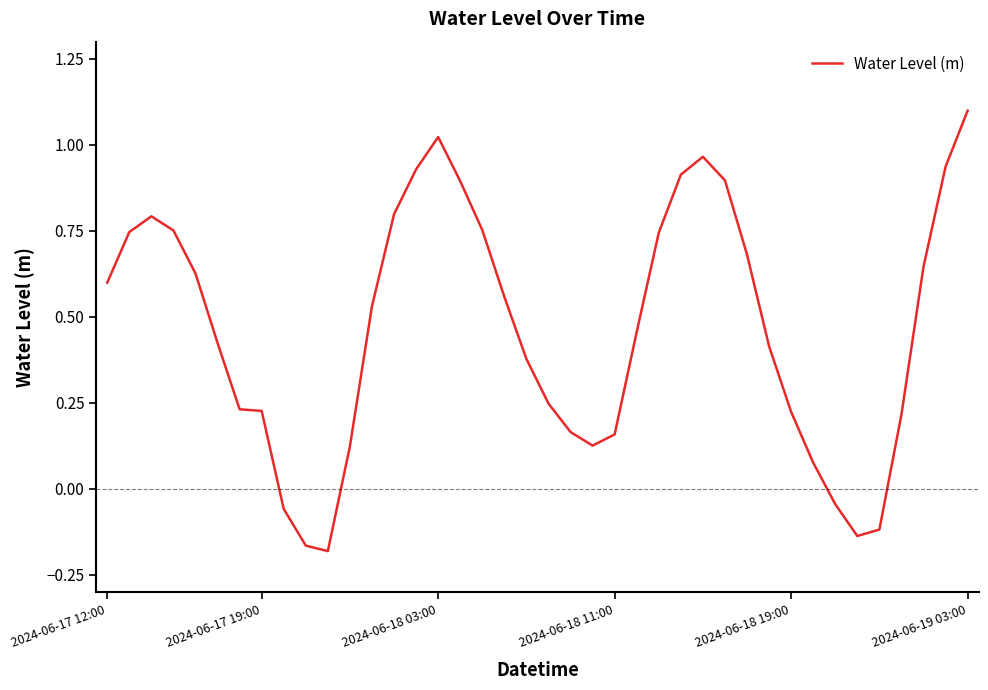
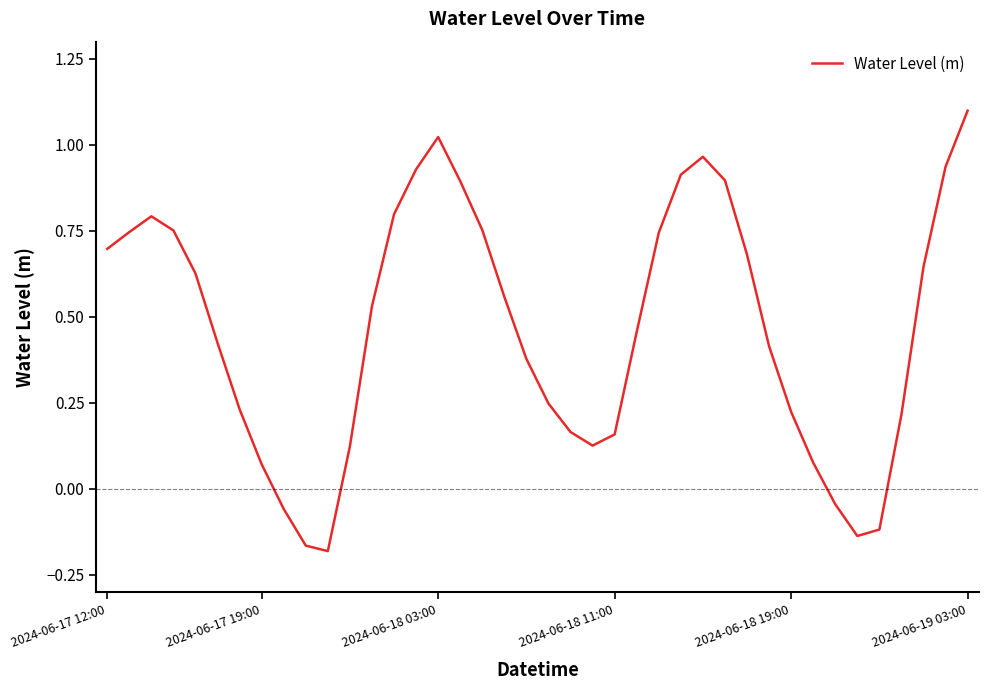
2024-06-17 12:00: 0.60 -> 0.70
2024-06-17 19:00: 0.23 -> 0.07
